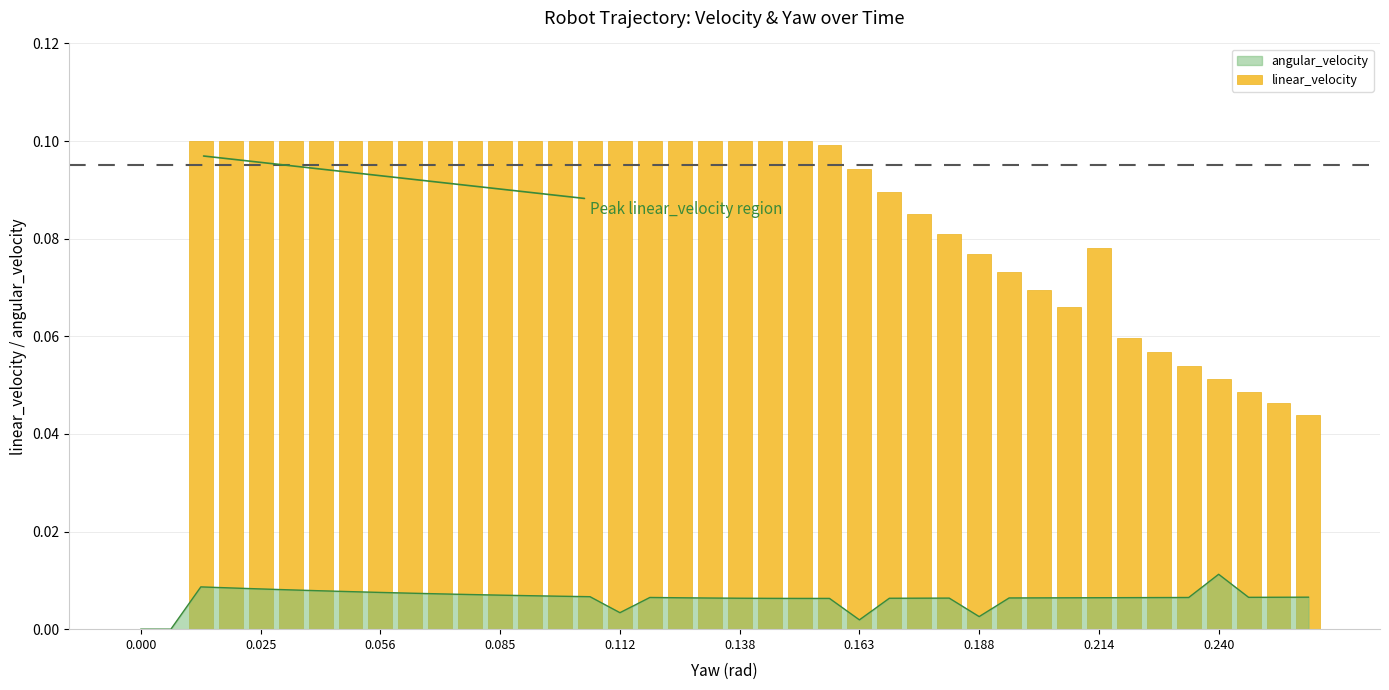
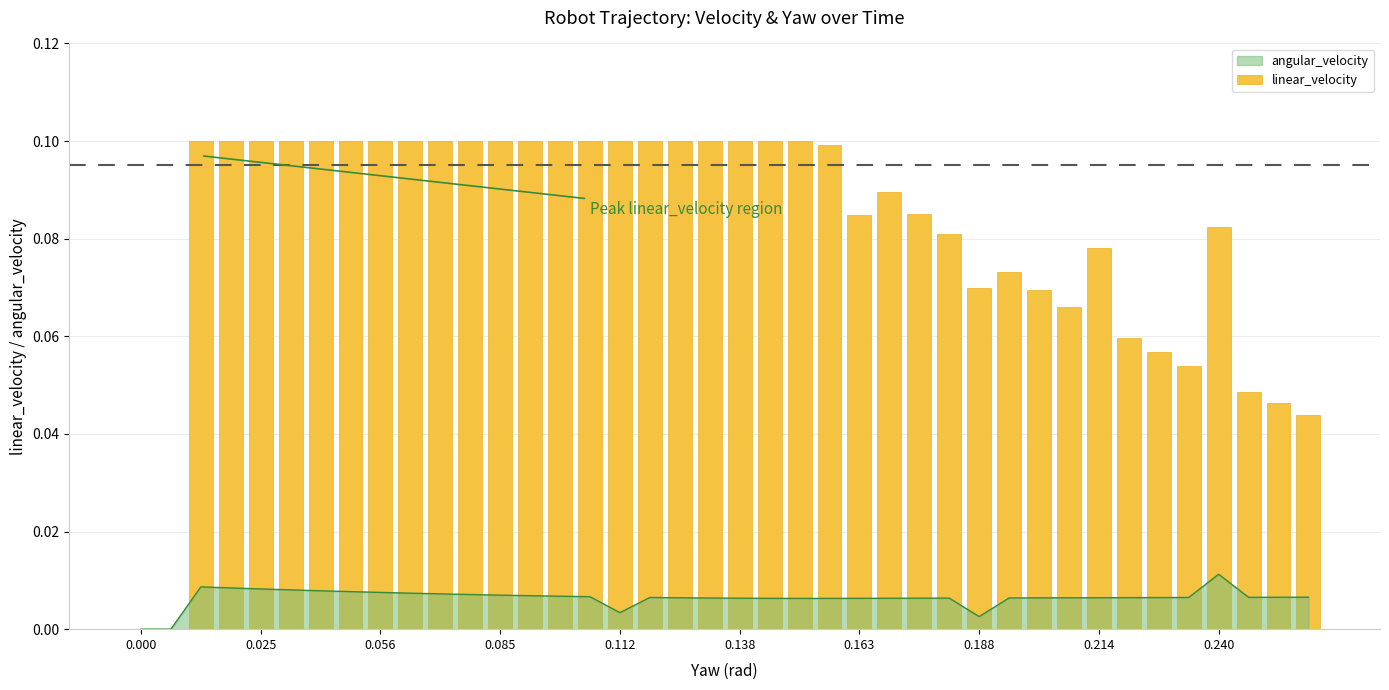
angular_velocity, 0.163: 0.002 -> 0.006
linear_velocity, 0.163: 0.094 -> 0.085
linear_velocity, 0.188: 0.077 -> 0.070
linear_velocity, 0.240: 0.051 -> 0.082
